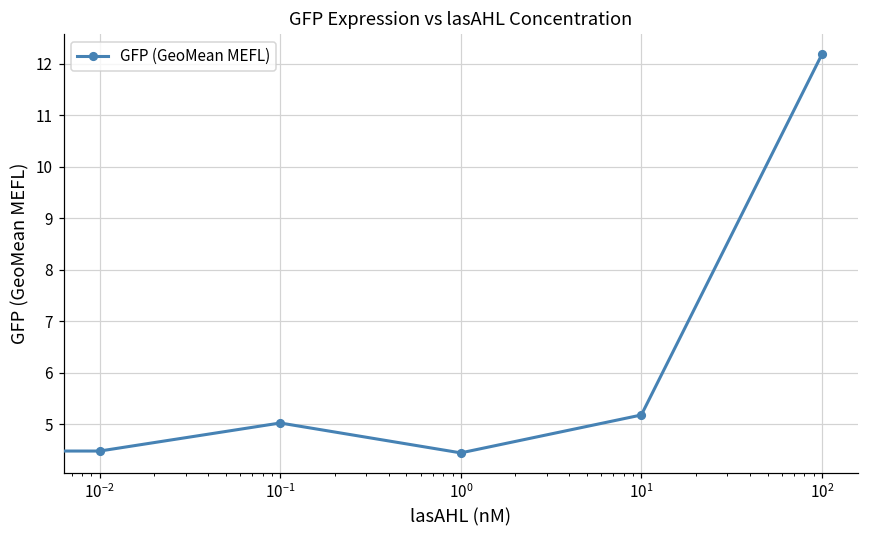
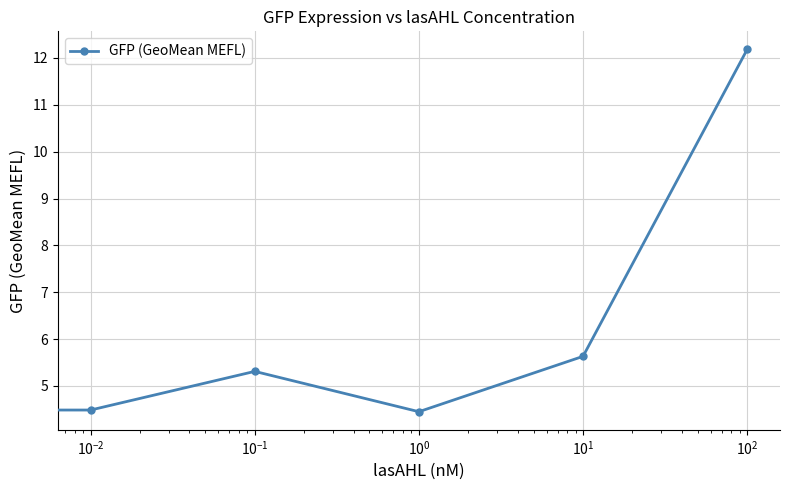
10^-1: 5.0 -> 5.3
10^1: 5.2 -> 5.6
